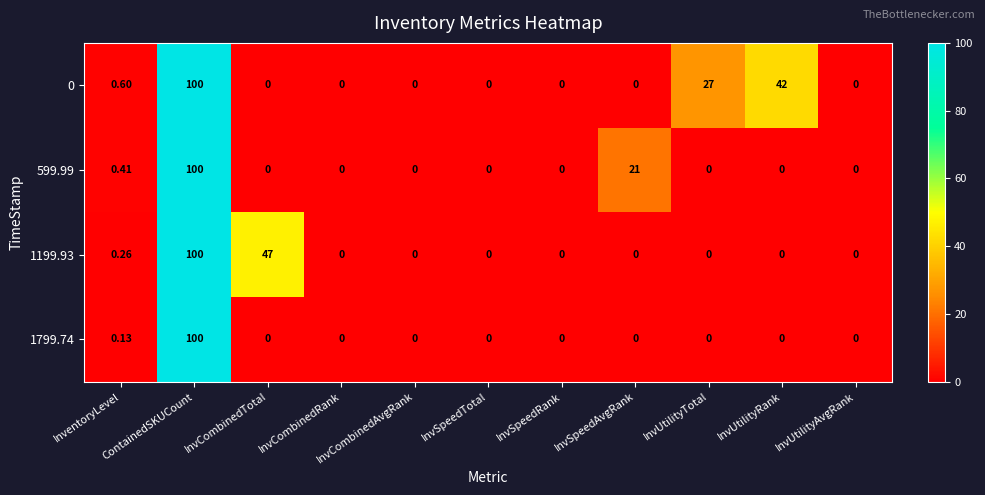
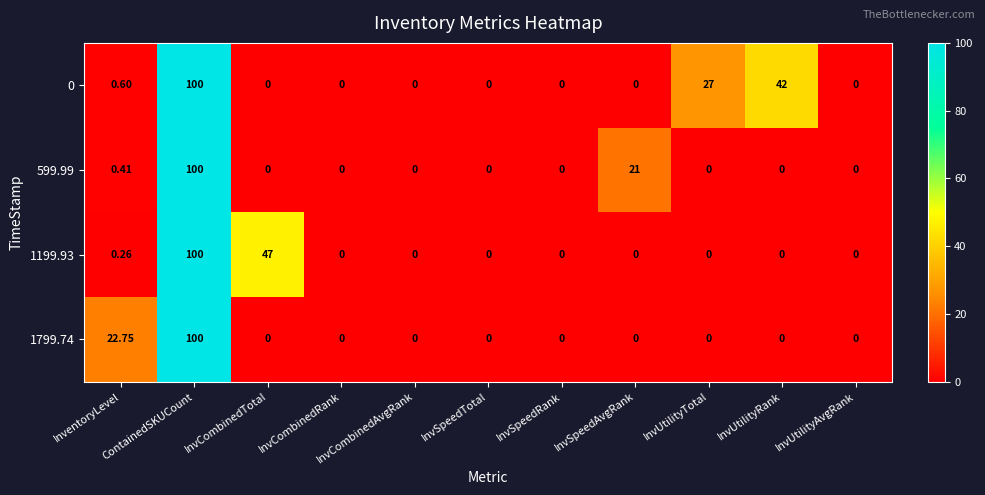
1799.74, InventoryLevel: 0.13 -> 22.75
